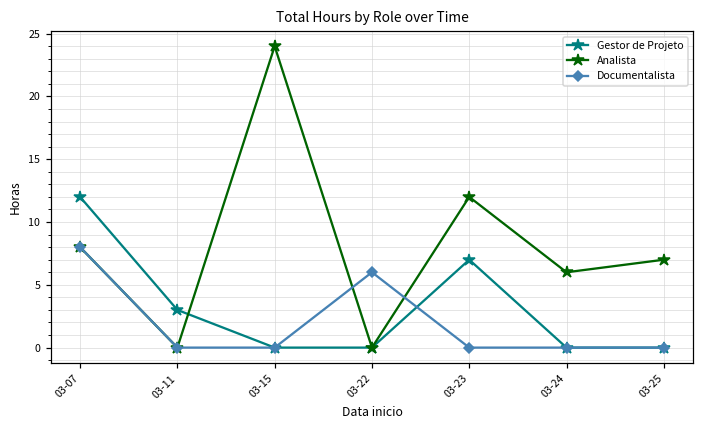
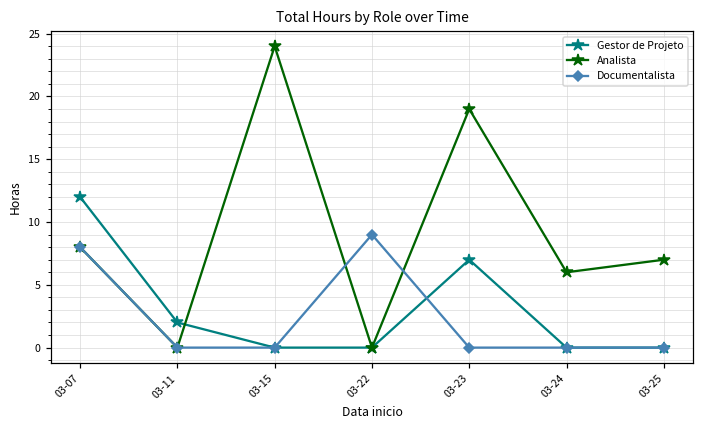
Gestor de Projeto, 03-11: 3 -> 2
Documentalista, 03-22: 6 -> 9
Analista, 03-23: 12 -> 19
